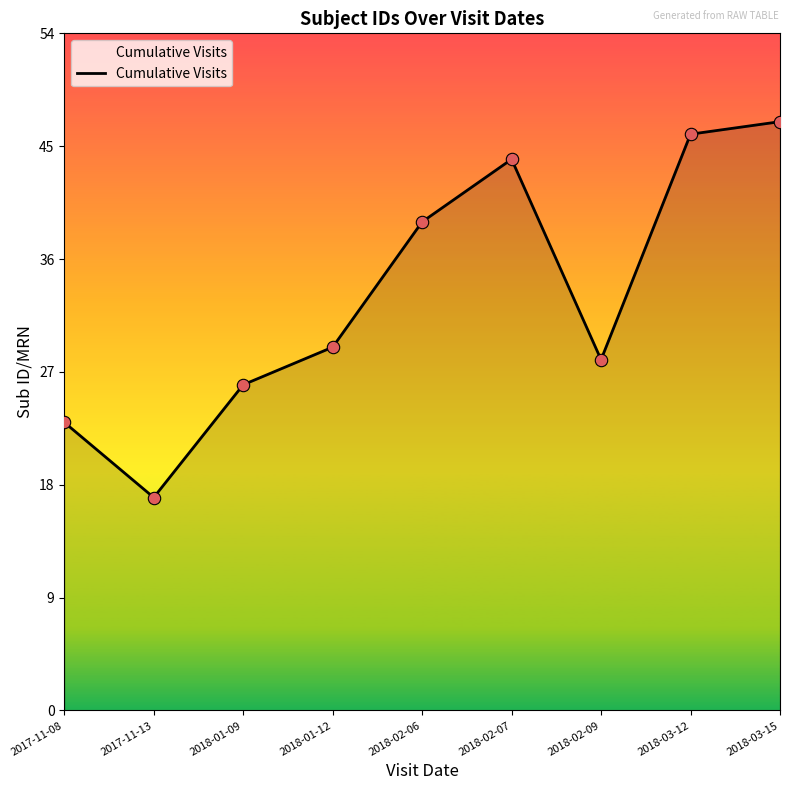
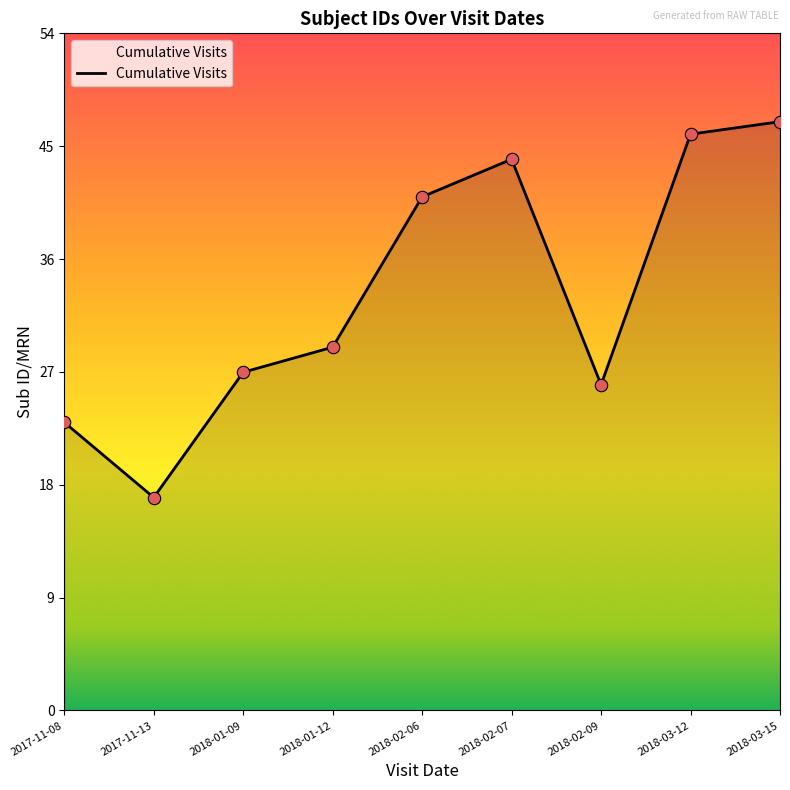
2018-01-09: 26 -> 27
2018-02-06: 39 -> 41
2018-02-09: 28 -> 26
